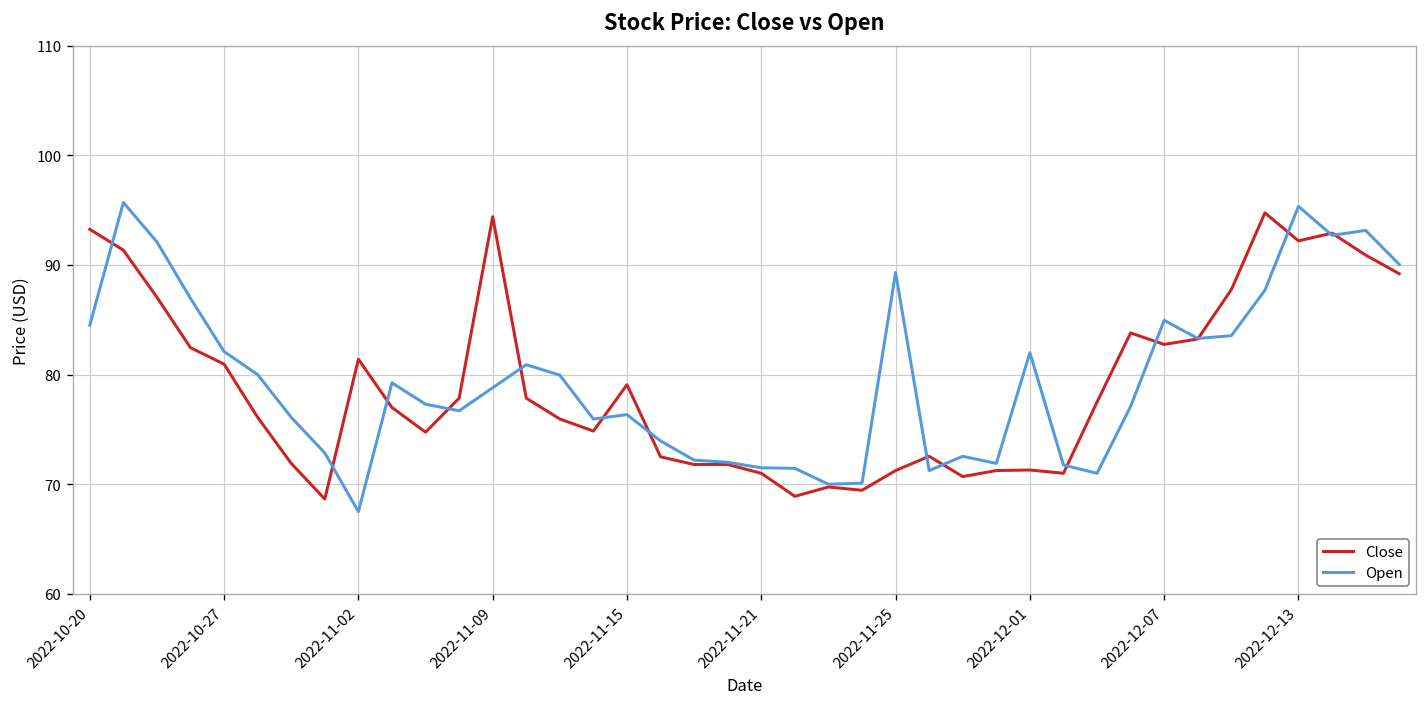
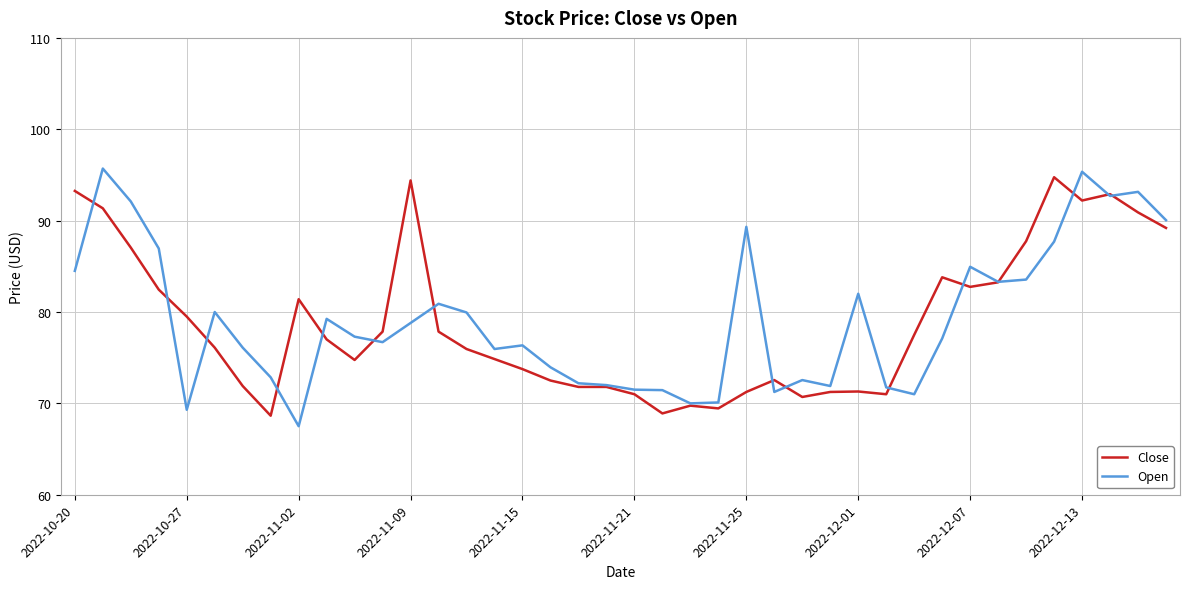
Close, 2022-10-27: 81 -> 80
Open, 2022-10-27: 82 -> 69
Close, 2022-11-15: 79 -> 74
